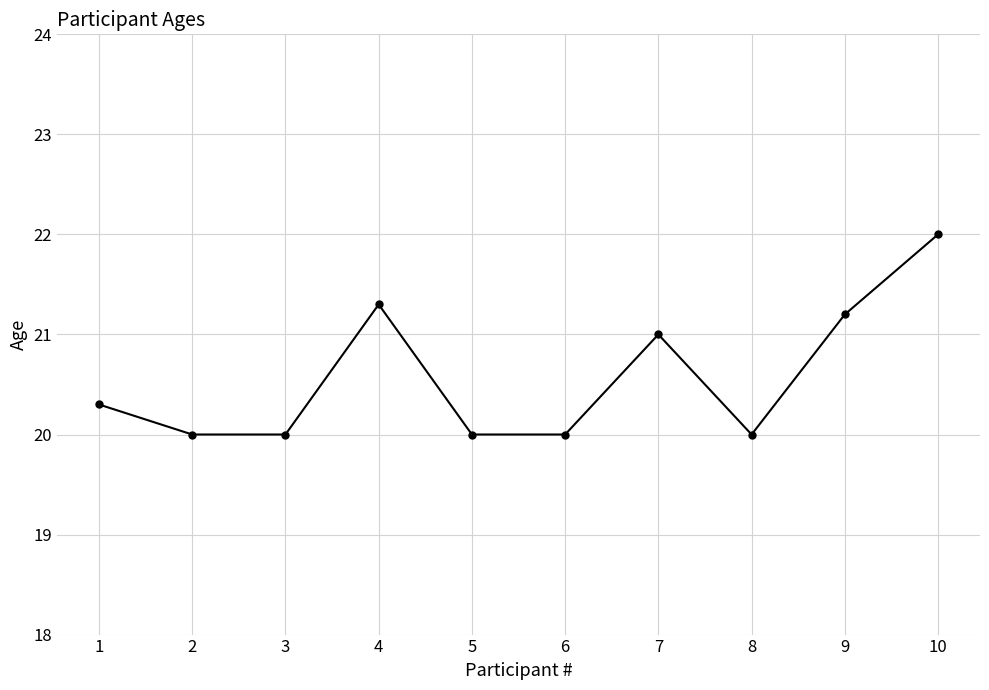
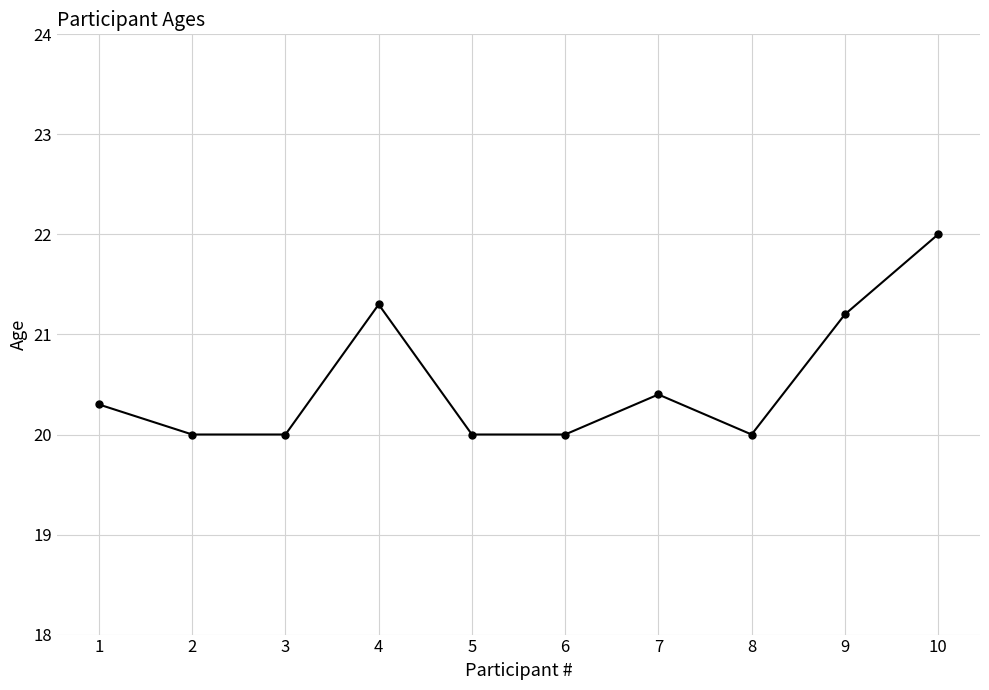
7: 21.0 -> 20.4
